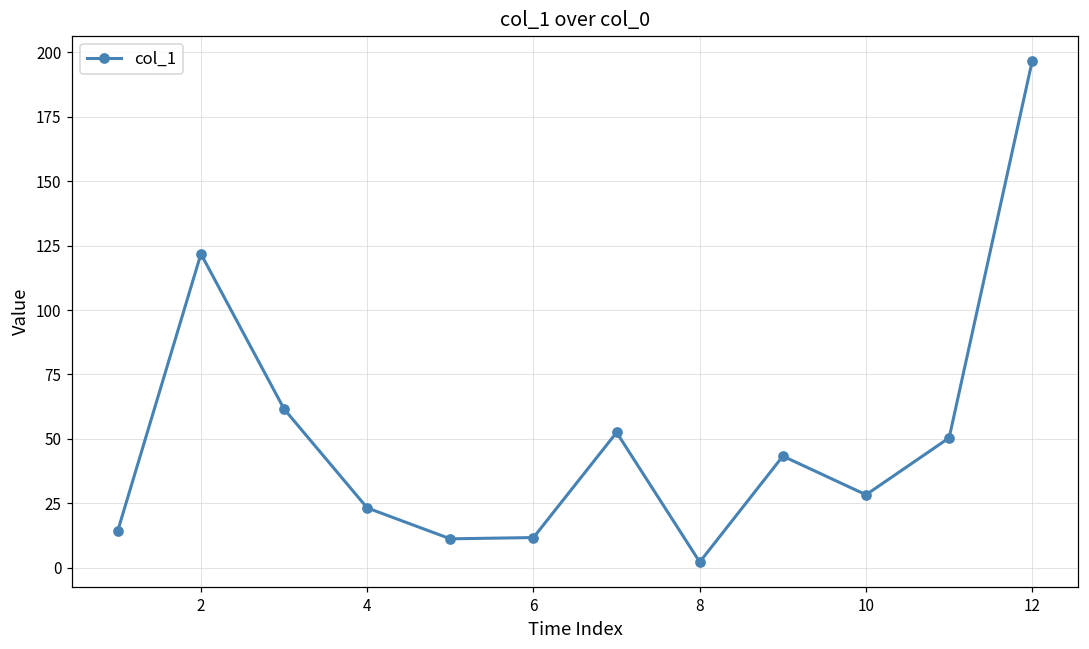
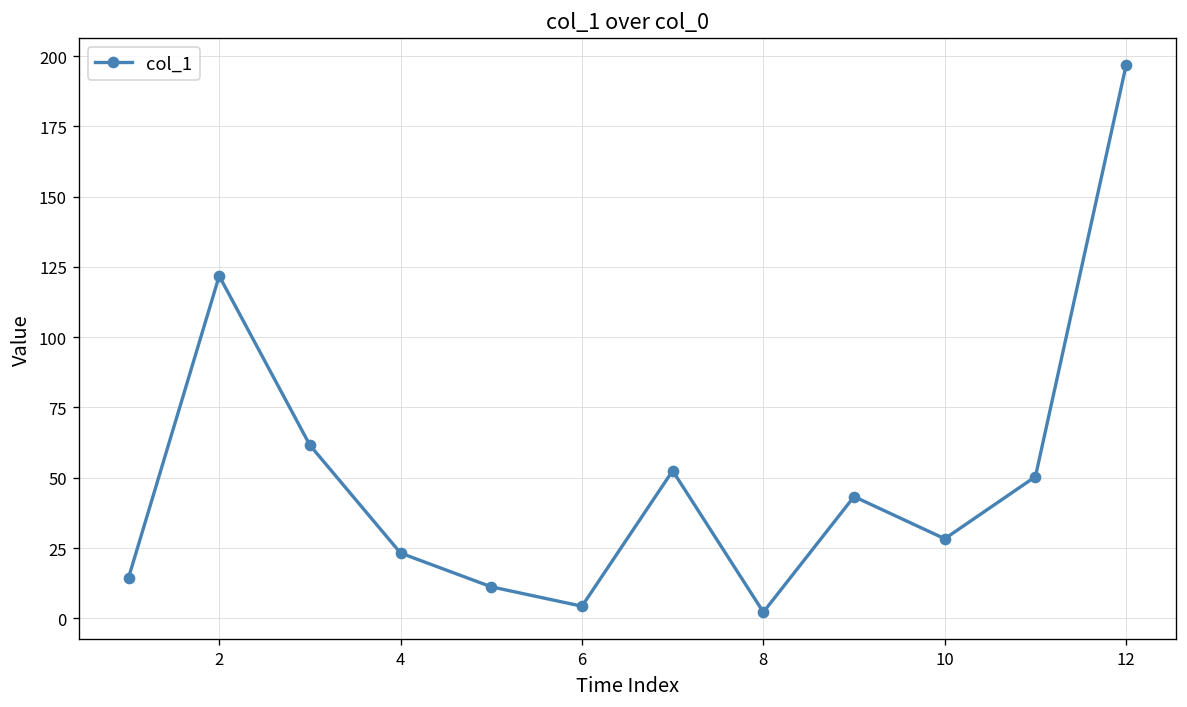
6: 12 -> 4
